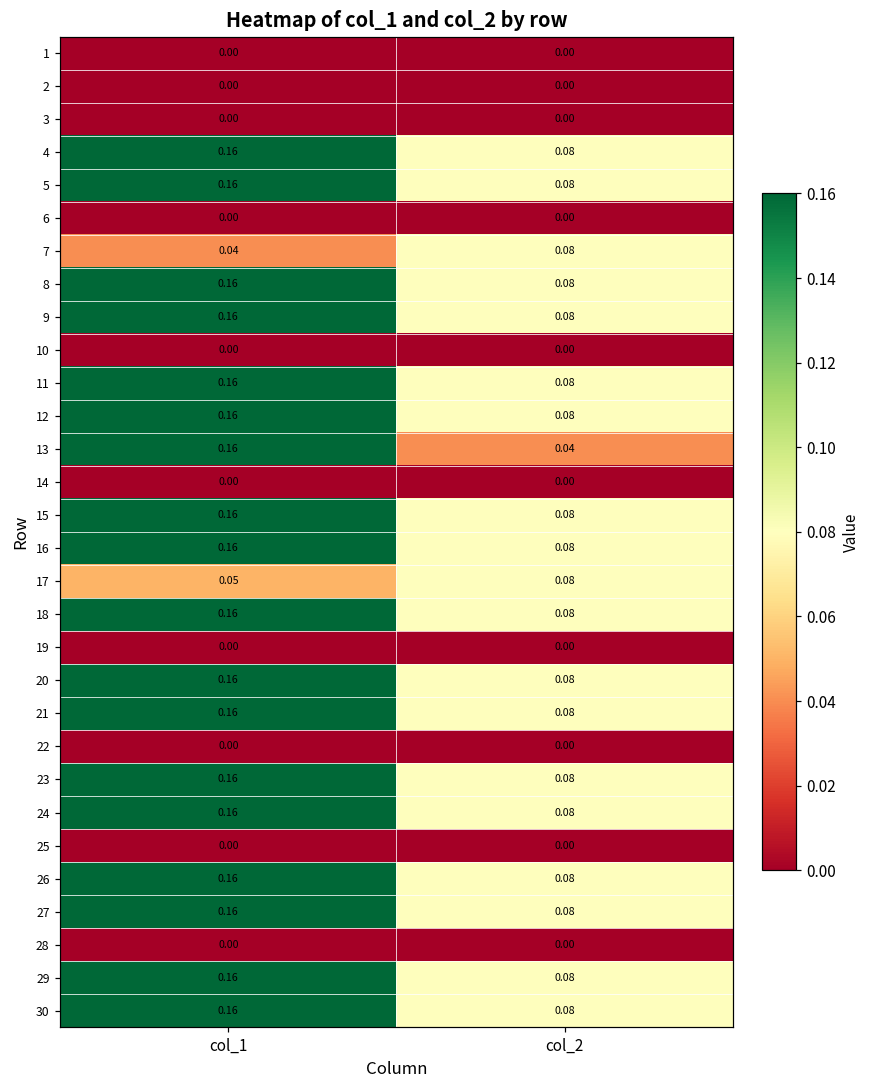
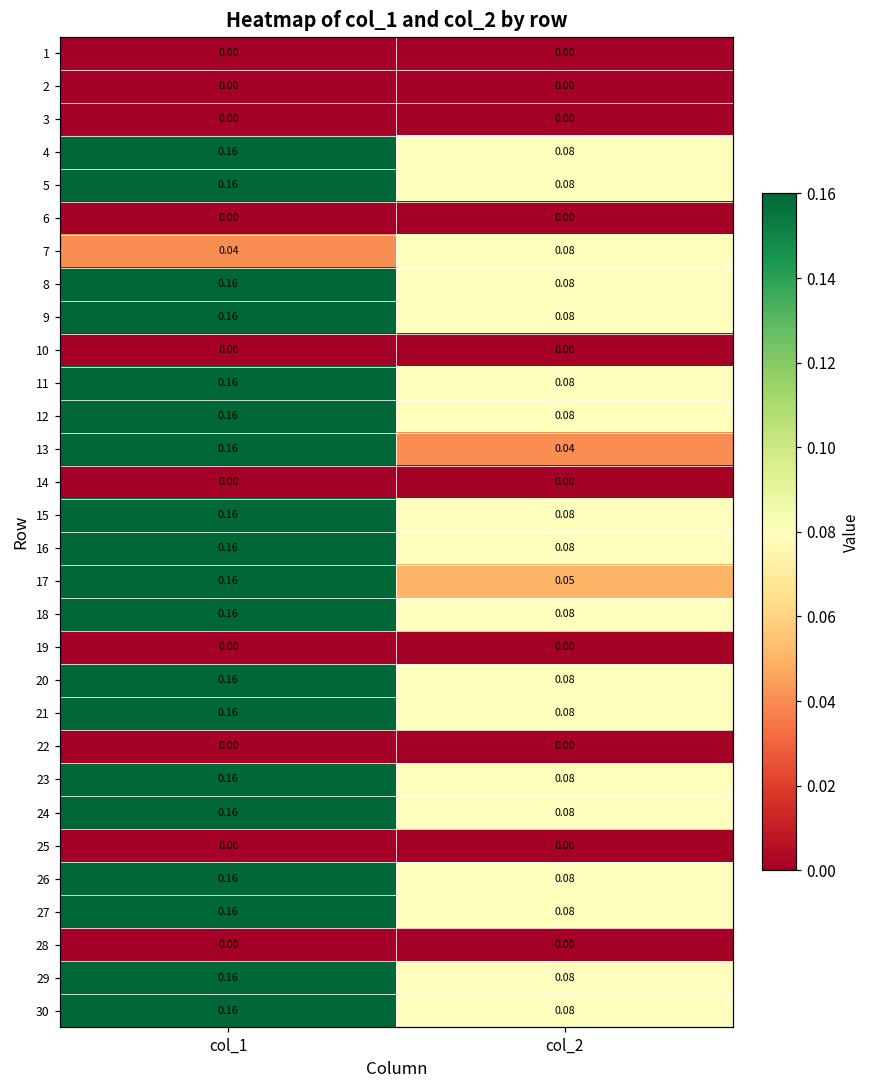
17, col_1: 0.05 -> 0.16
17, col_2: 0.08 -> 0.05
